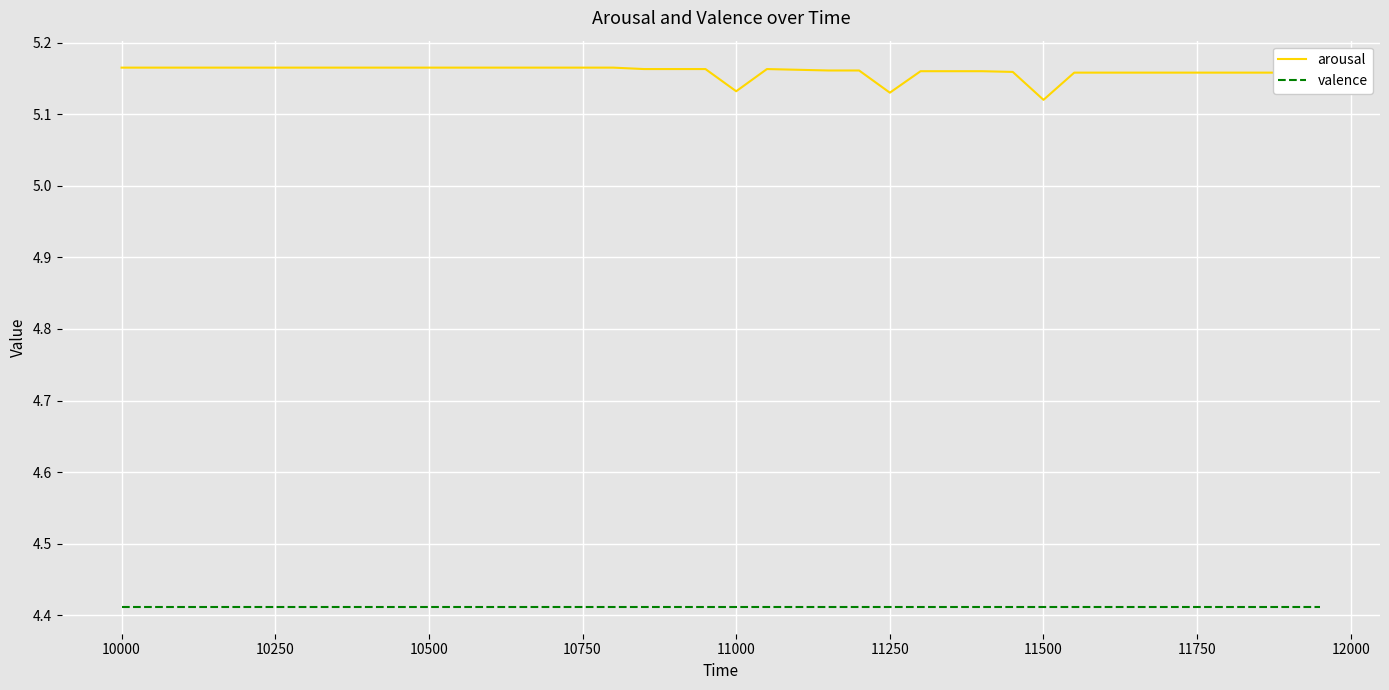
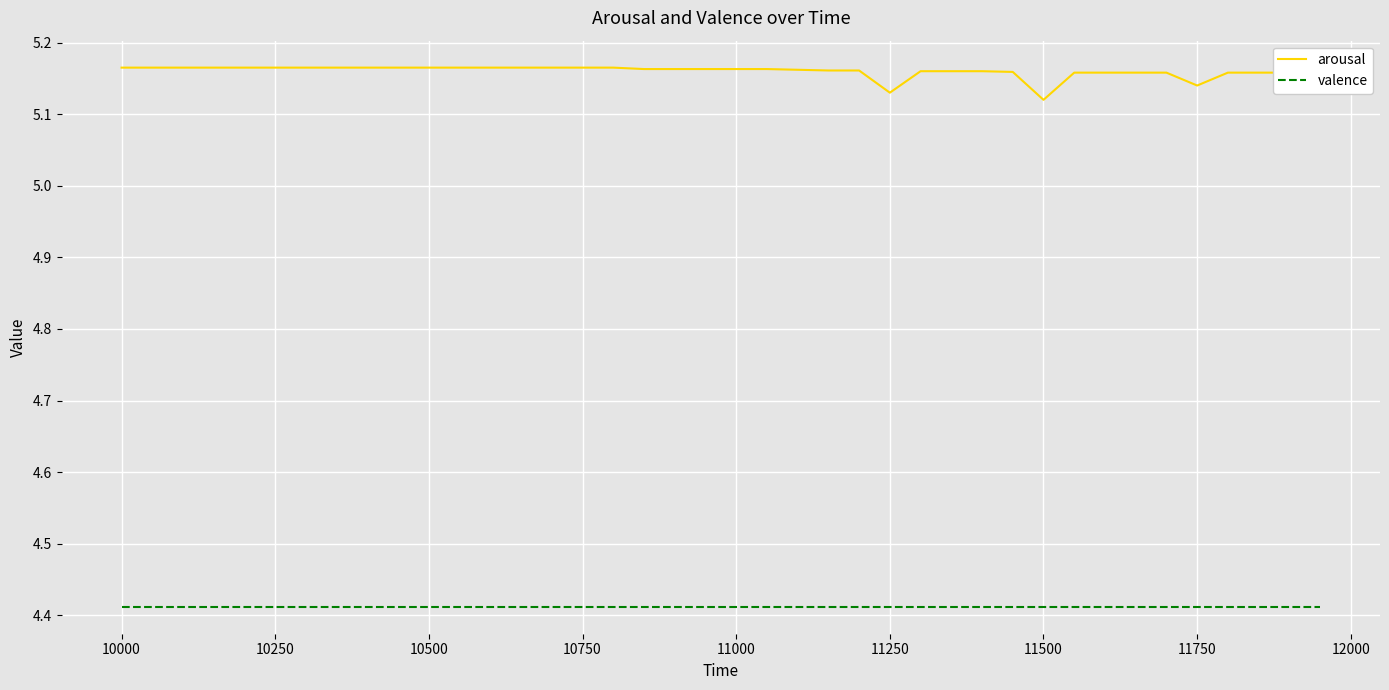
arousal, 11000: 5.13 -> 5.16
arousal, 11750: 5.16 -> 5.14
